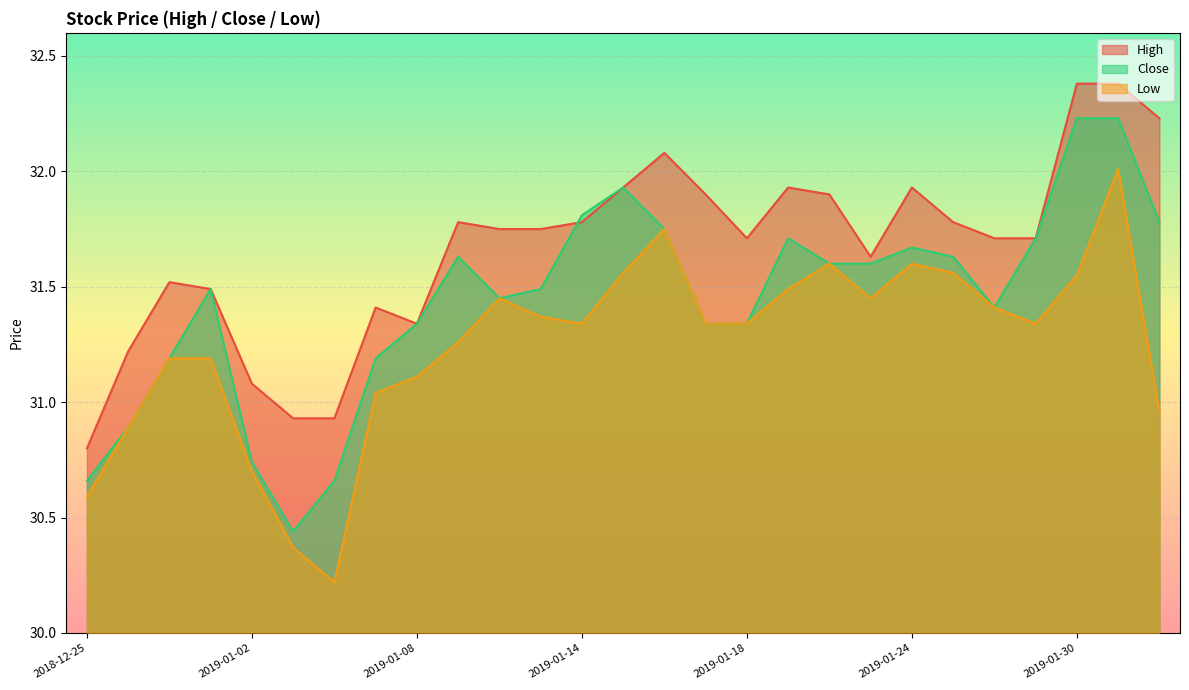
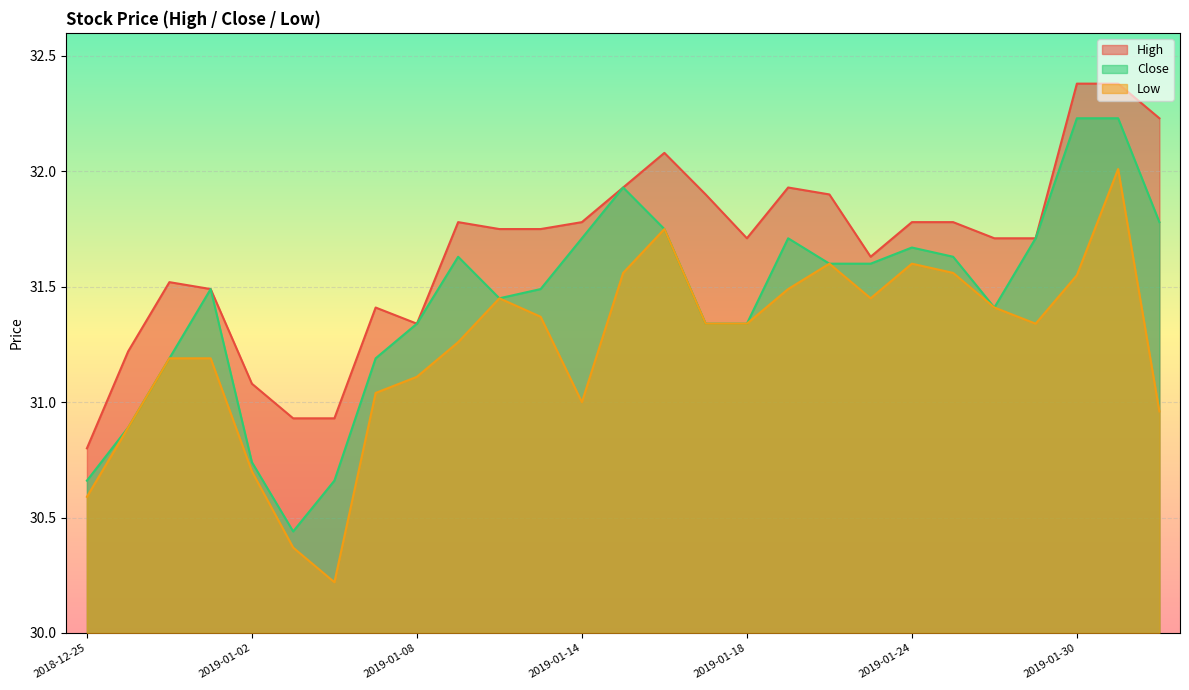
Close, 2019-01-14: 31.81 -> 31.71
Low, 2019-01-14: 31.34 -> 31.00
High, 2019-01-24: 31.93 -> 31.78
